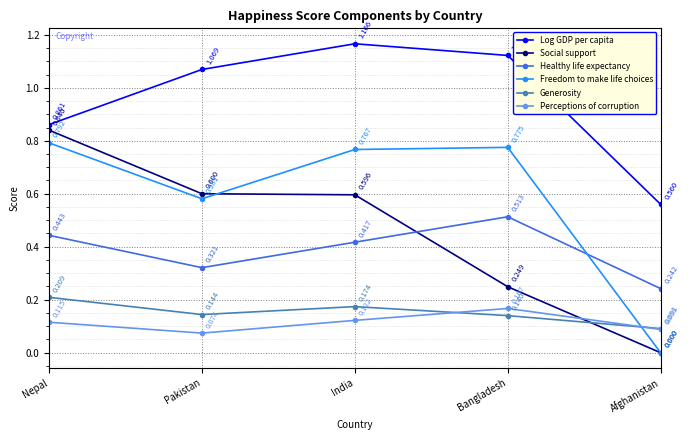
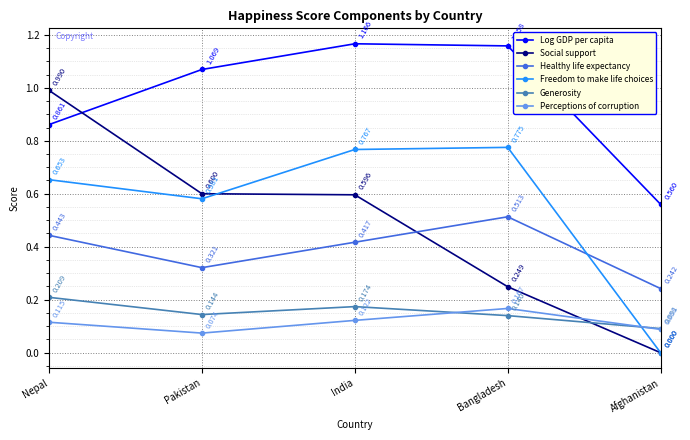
Social support, Nepal: 0.840 -> 0.990
Freedom to make life choices, Nepal: 0.792 -> 0.653
Log GDP per capita, Bangladesh: 1.12 -> 1.16
